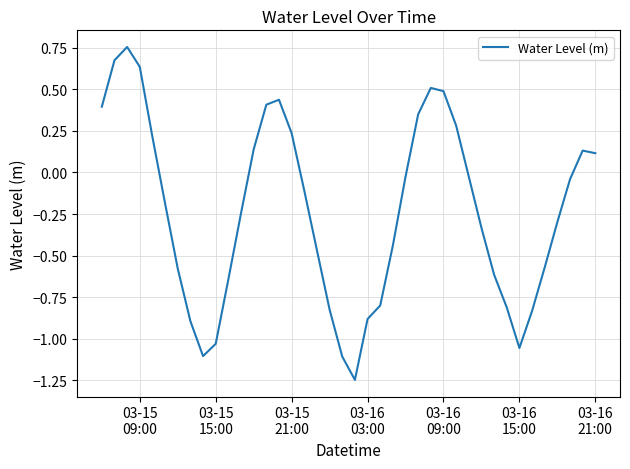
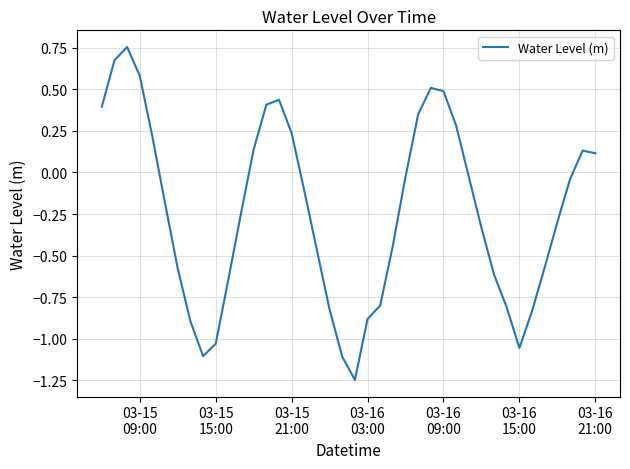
03-15 09:00: 0.64 -> 0.58
